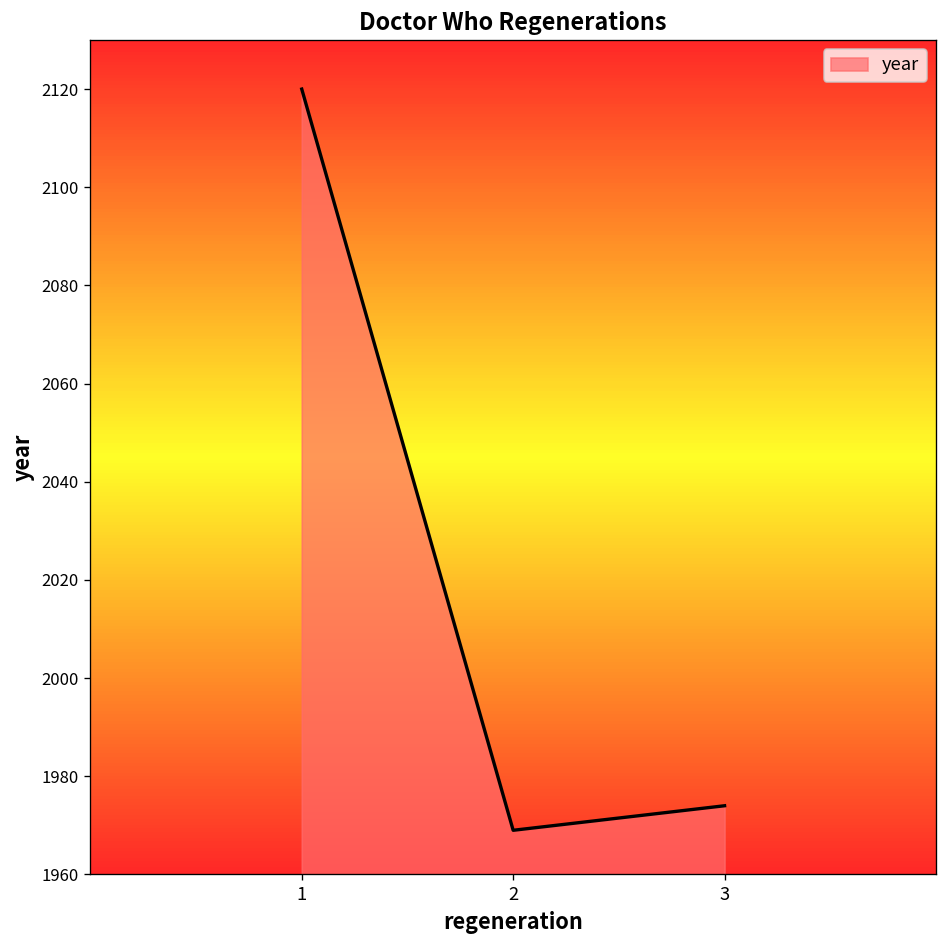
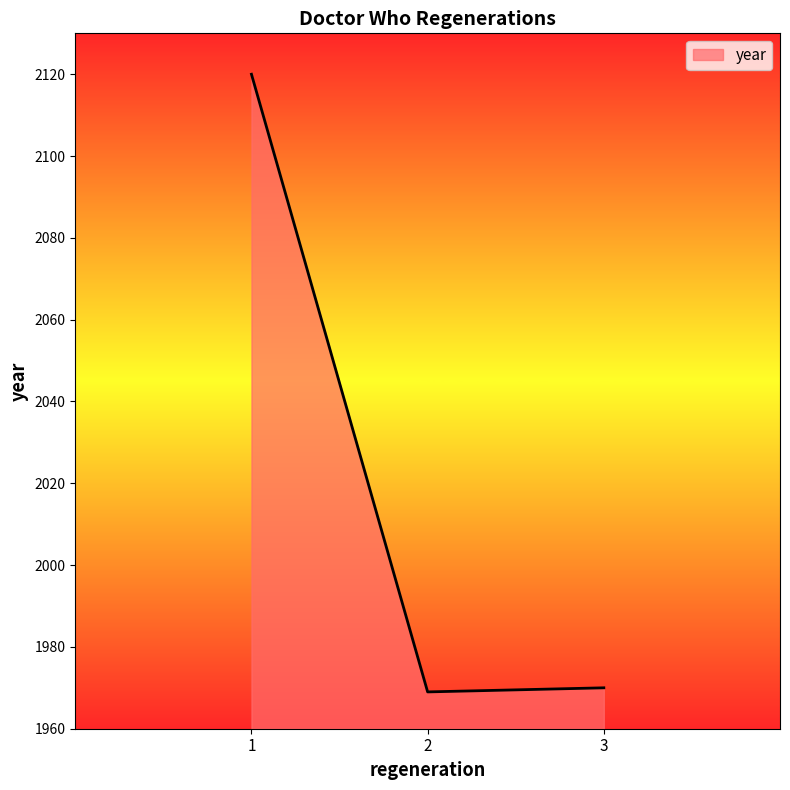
3: 1974 -> 1970
